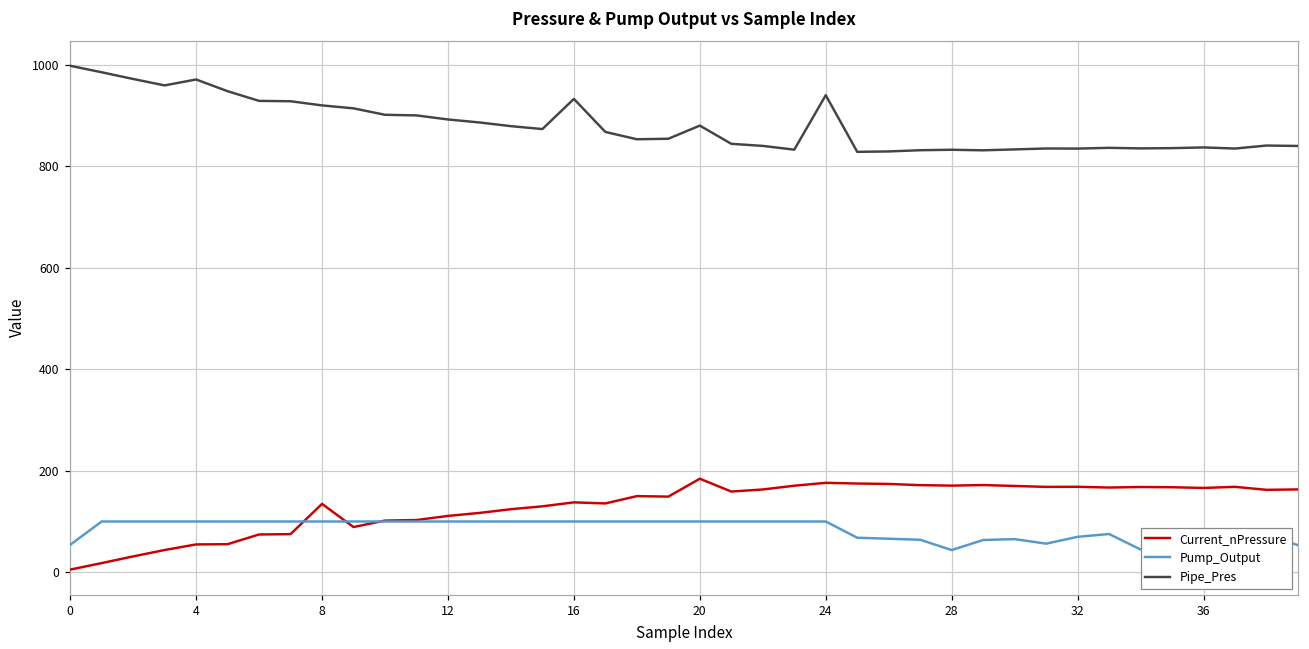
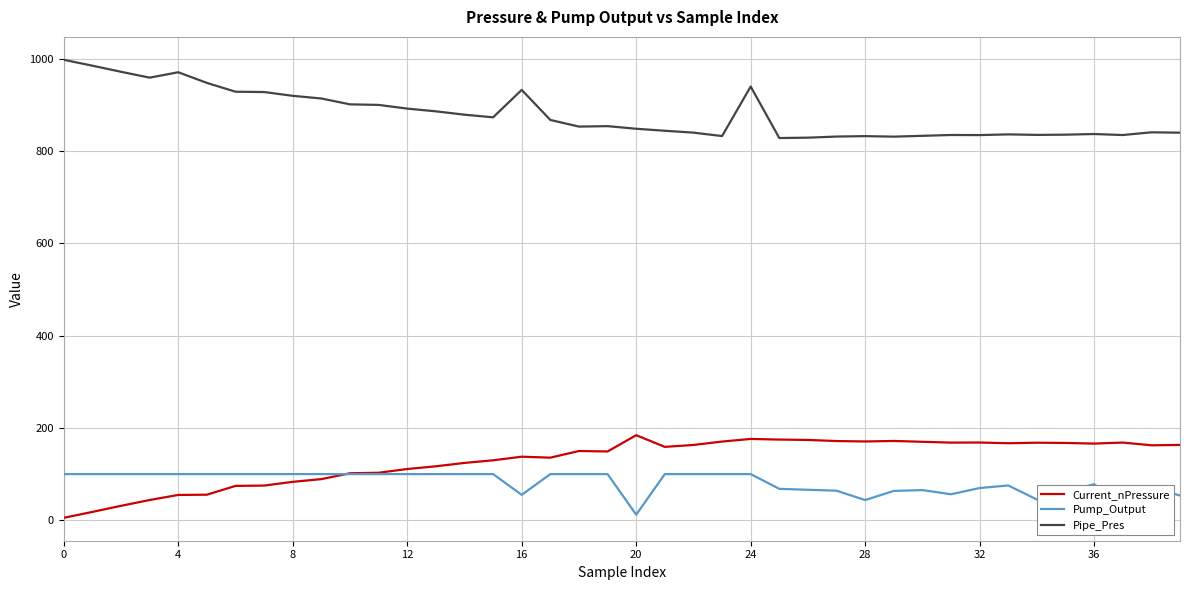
Pump_Output, 0: 50 -> 100
Current_nPressure, 8: 130 -> 80
Pump_Output, 16: 100 -> 60
Pump_Output, 20: 100 -> 10
Pipe_Pres, 20: 880 -> 850
